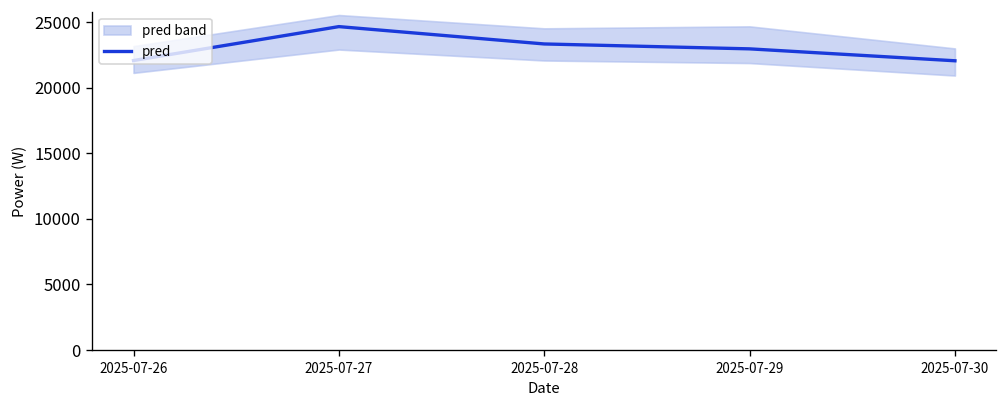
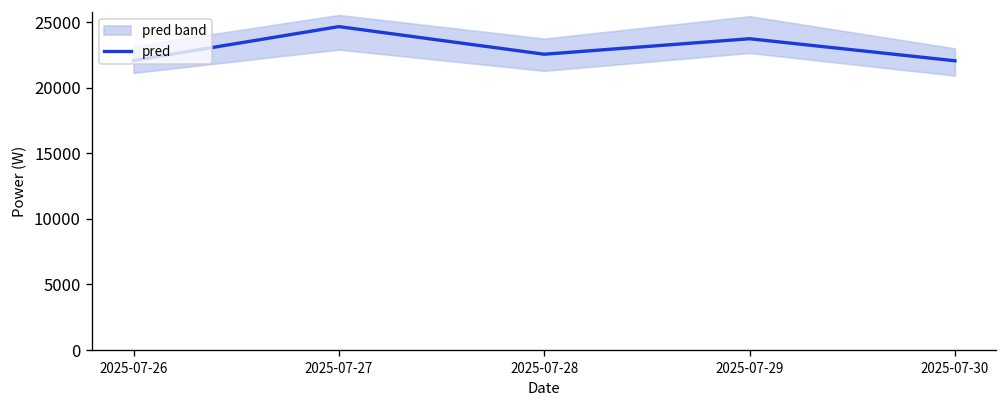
pred, 2025-07-28: 23300 -> 22500
pred, 2025-07-29: 23000 -> 23700
